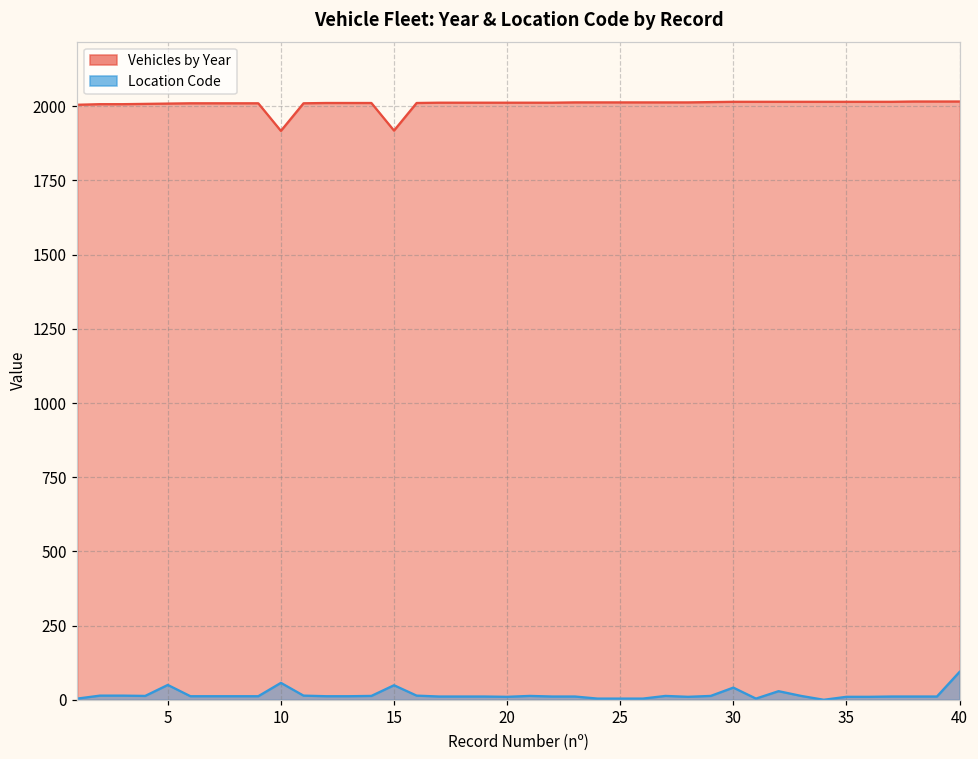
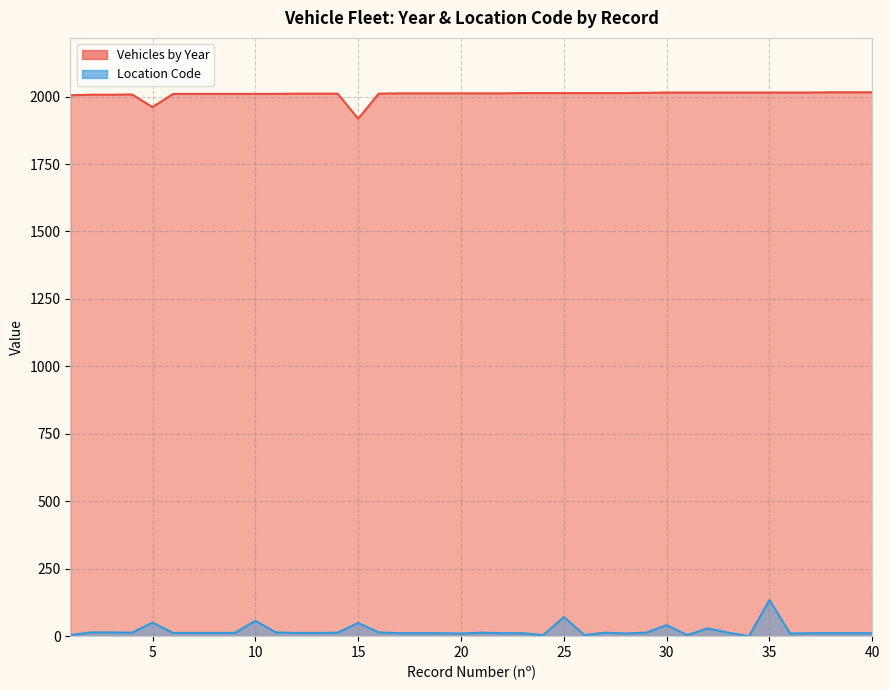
Vehicles by Year, 5: 2010 -> 1960
Vehicles by Year, 10: 1920 -> 2010
Location Code, 25: 0 -> 70
Location Code, 35: 10 -> 130
Location Code, 40: 90 -> 10
